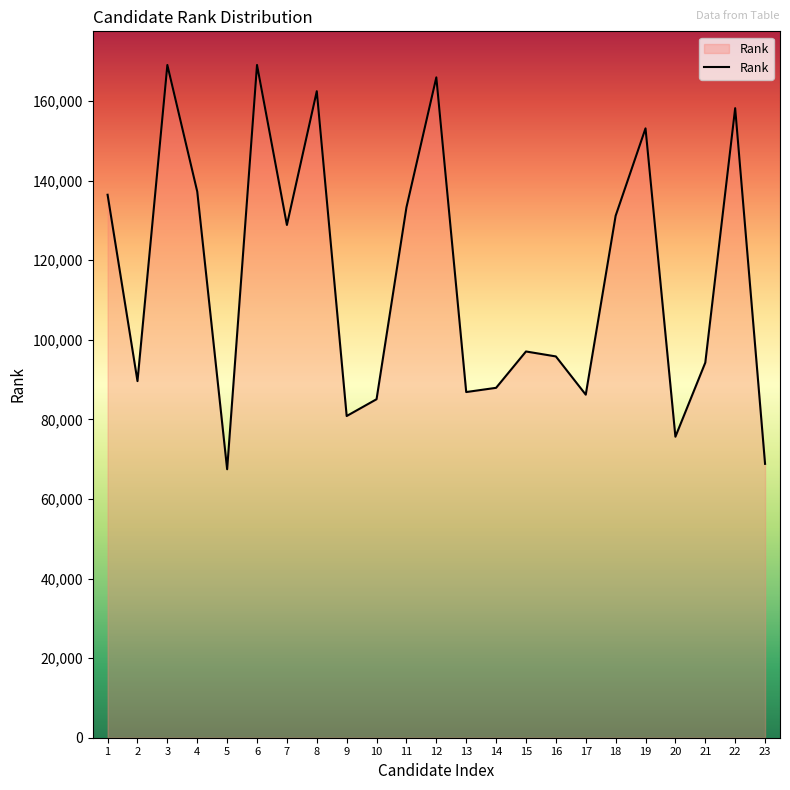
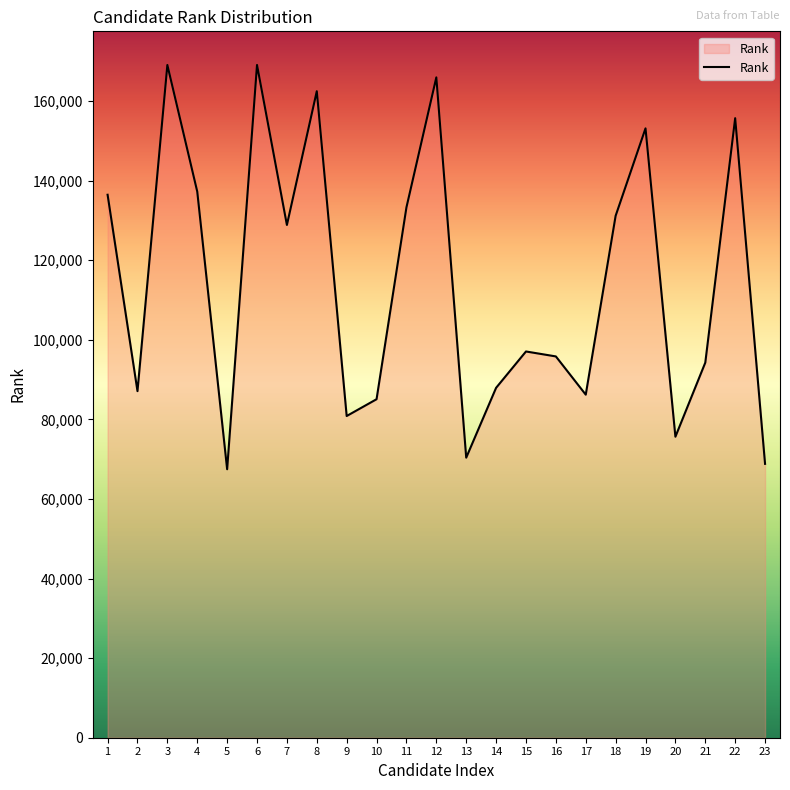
2: 90,000 -> 87,000
13: 87,000 -> 70,000
22: 158,000 -> 156,000
